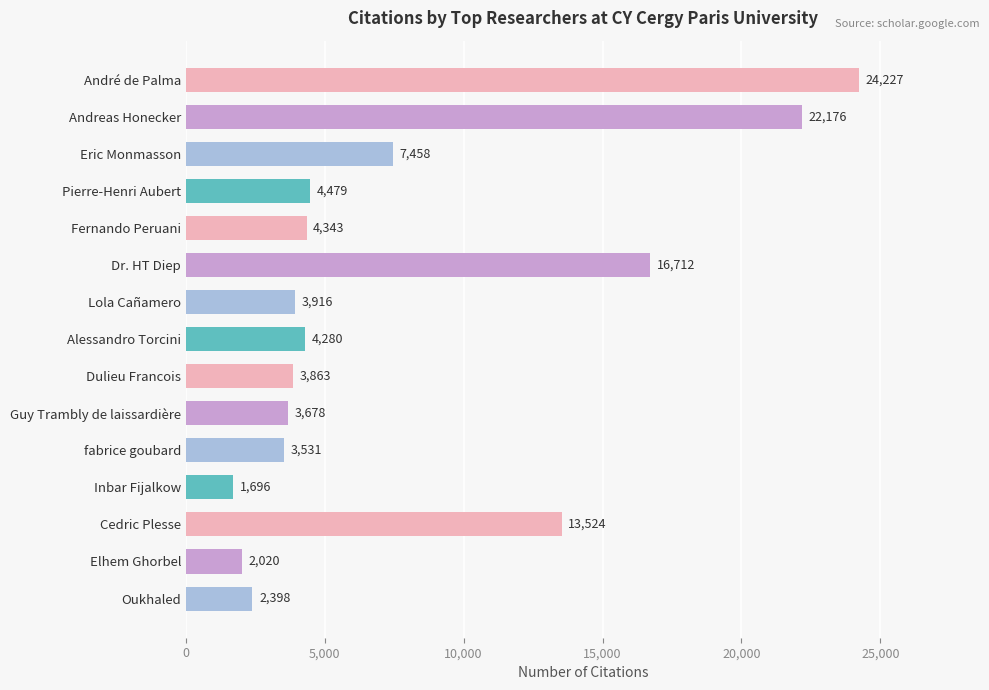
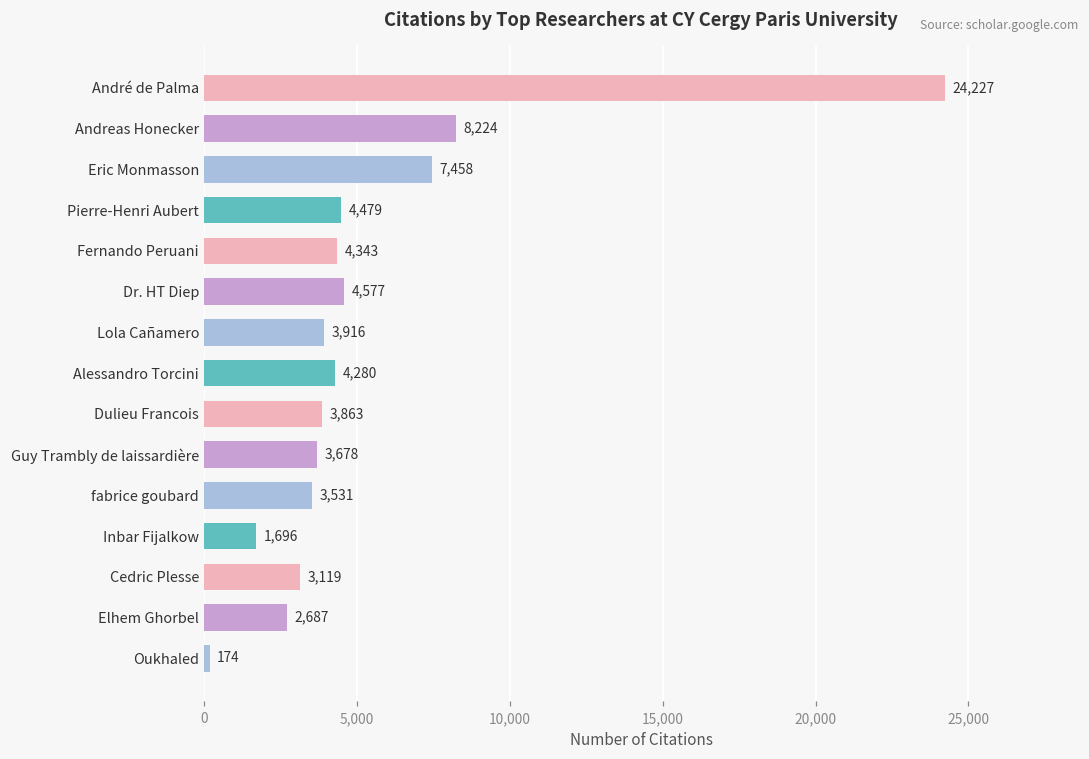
Andreas Honecker: 22,176 -> 8,224
Dr. HT Diep: 16,712 -> 4,577
Cedric Plesse: 13,524 -> 3,119
Elhem Ghorbel: 2,020 -> 2,687
Oukhaled: 2,398 -> 174
